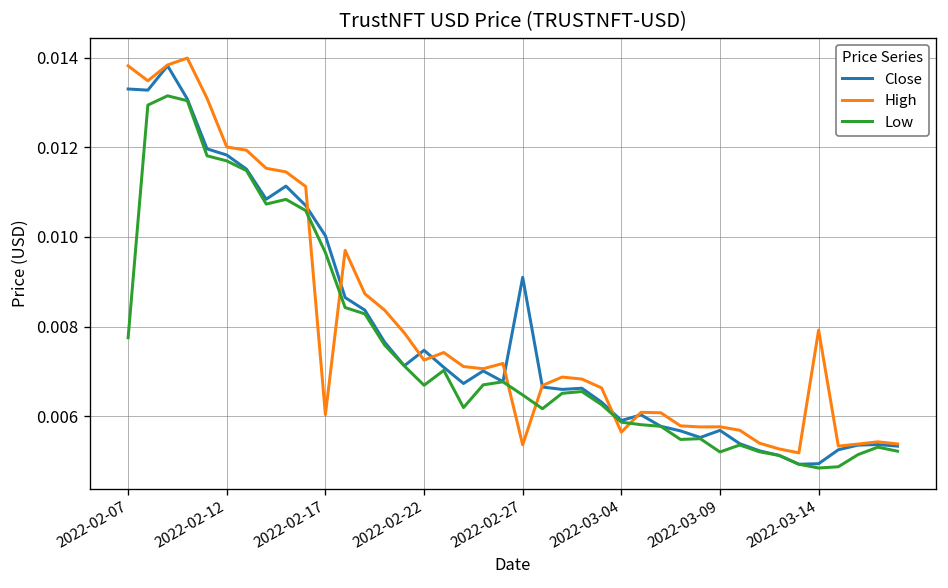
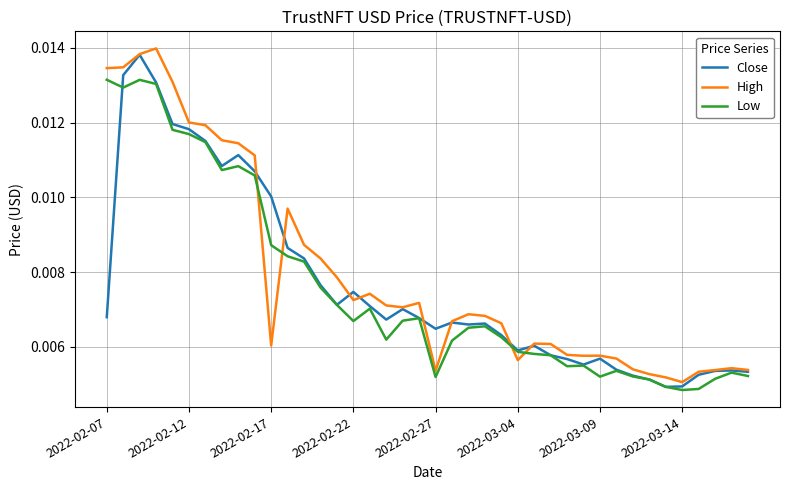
Close, 2022-02-07: 0.0133 -> 0.0068
High, 2022-02-07: 0.0138 -> 0.0135
Low, 2022-02-07: 0.0078 -> 0.0131
Low, 2022-02-17: 0.0096 -> 0.0087
Close, 2022-02-27: 0.0091 -> 0.0065
Low, 2022-02-27: 0.0065 -> 0.0052
High, 2022-03-14: 0.0079 -> 0.0051
